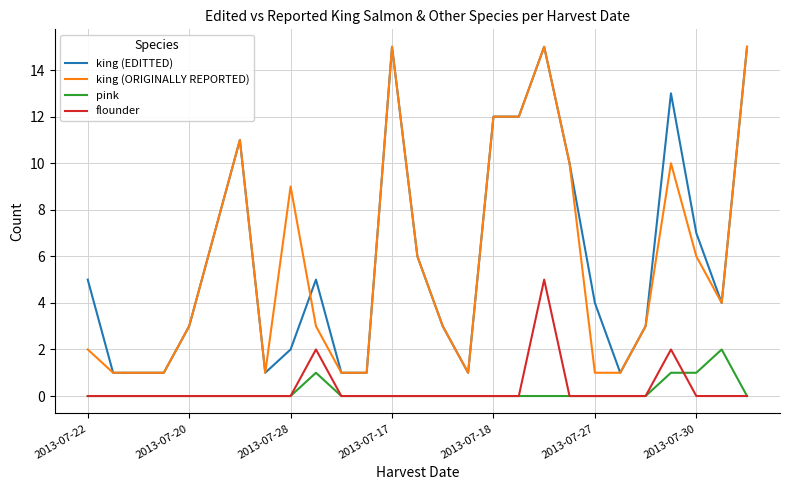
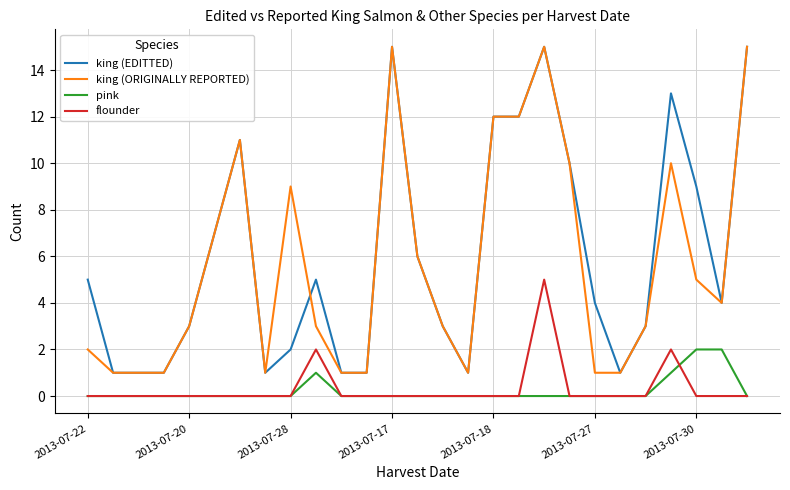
king (EDITTED), 2013-07-30: 7 -> 9
king (ORIGINALLY REPORTED), 2013-07-30: 6 -> 5
pink, 2013-07-30: 1 -> 2
